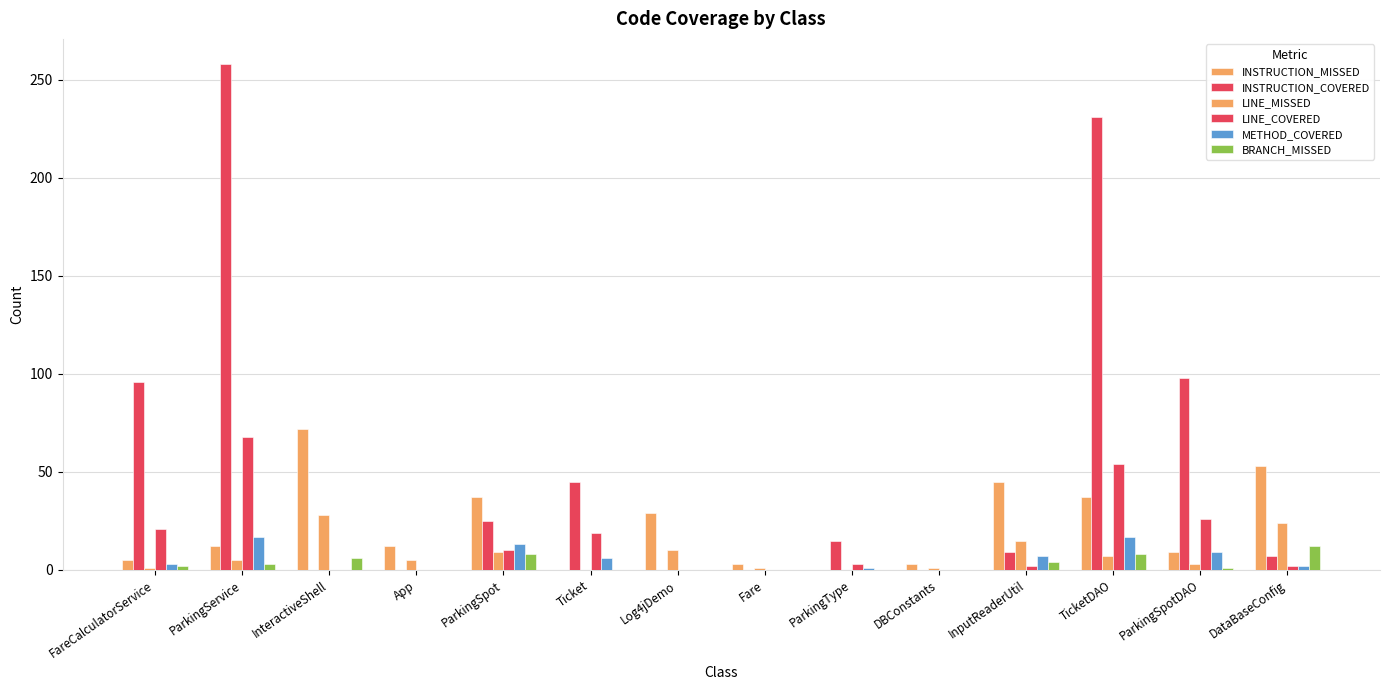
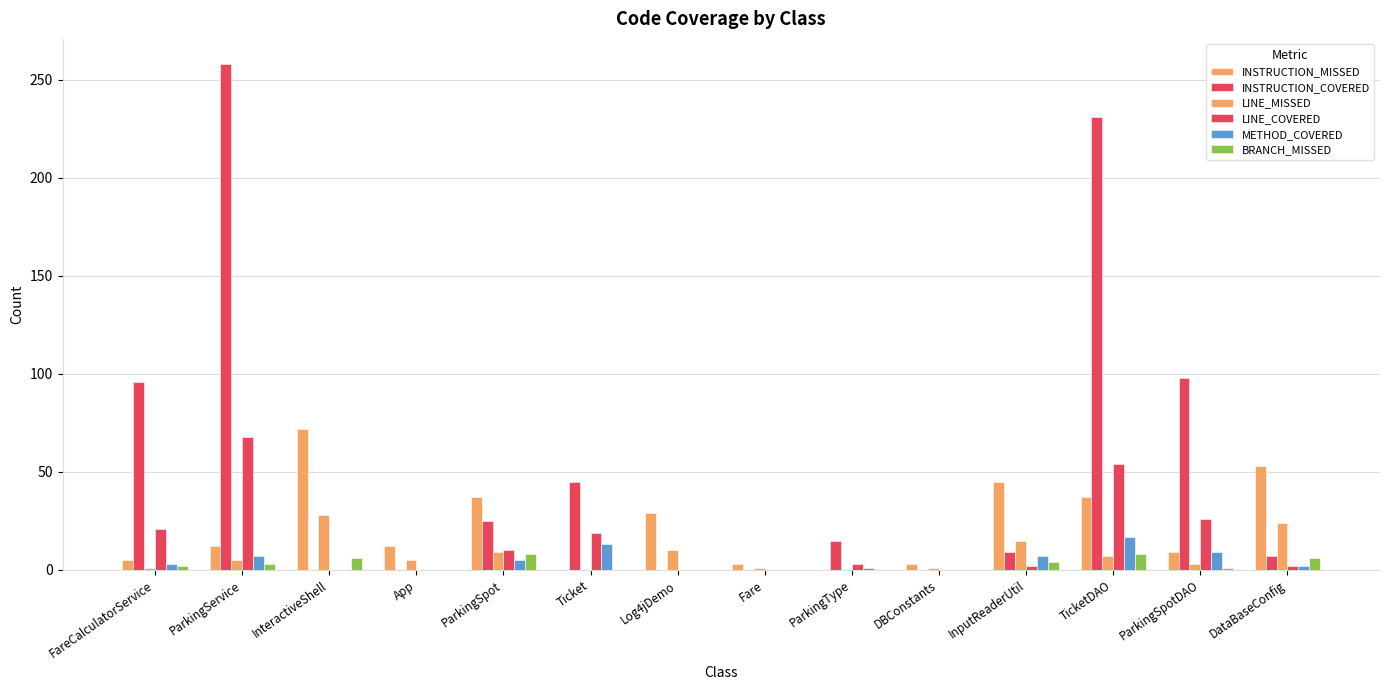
METHOD_COVERED, ParkingService: 17 -> 7
METHOD_COVERED, ParkingSpot: 13 -> 5
METHOD_COVERED, Ticket: 6 -> 13
BRANCH_MISSED, DataBaseConfig: 12 -> 6
